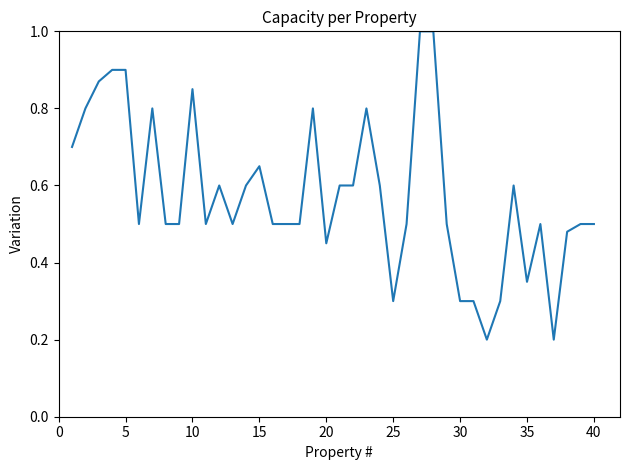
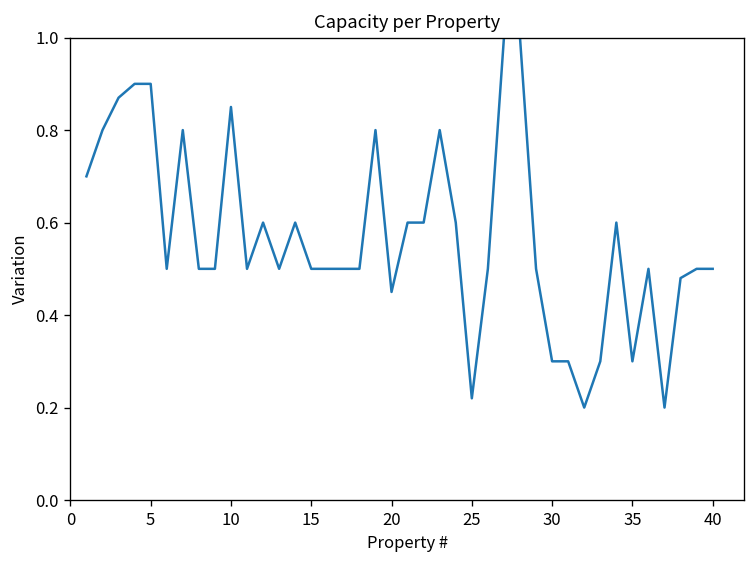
15: 0.65 -> 0.50
25: 0.30 -> 0.22
35: 0.35 -> 0.30
